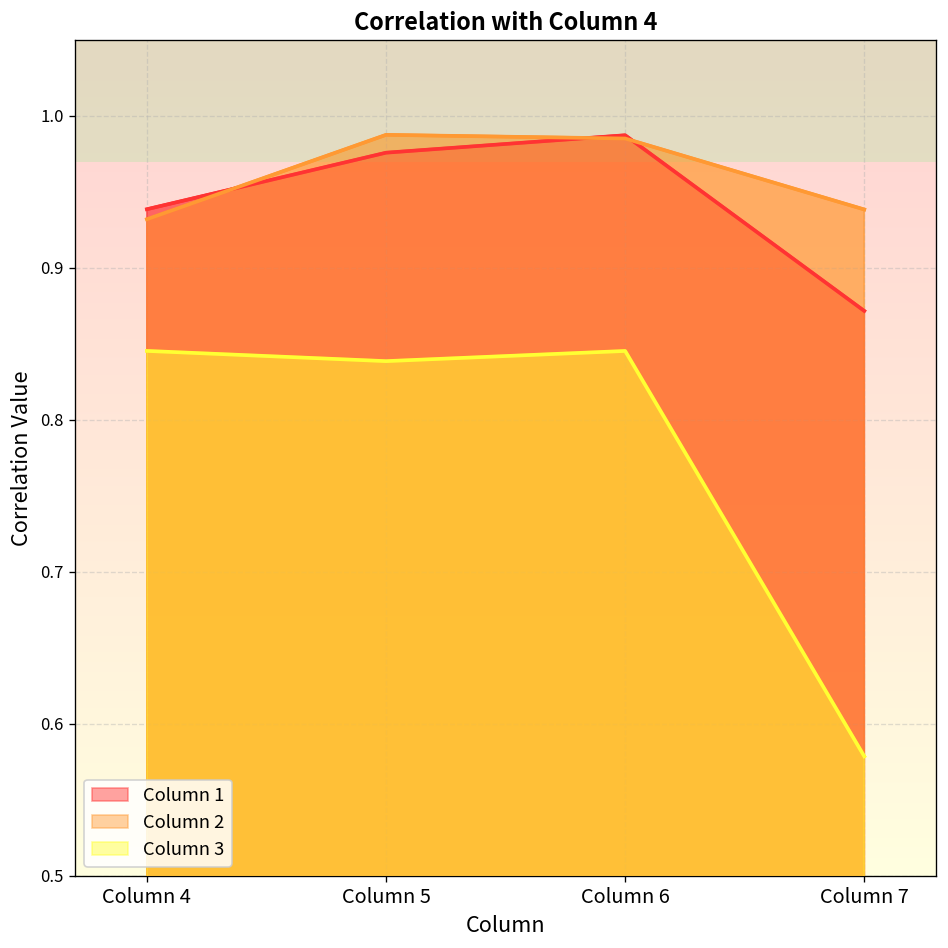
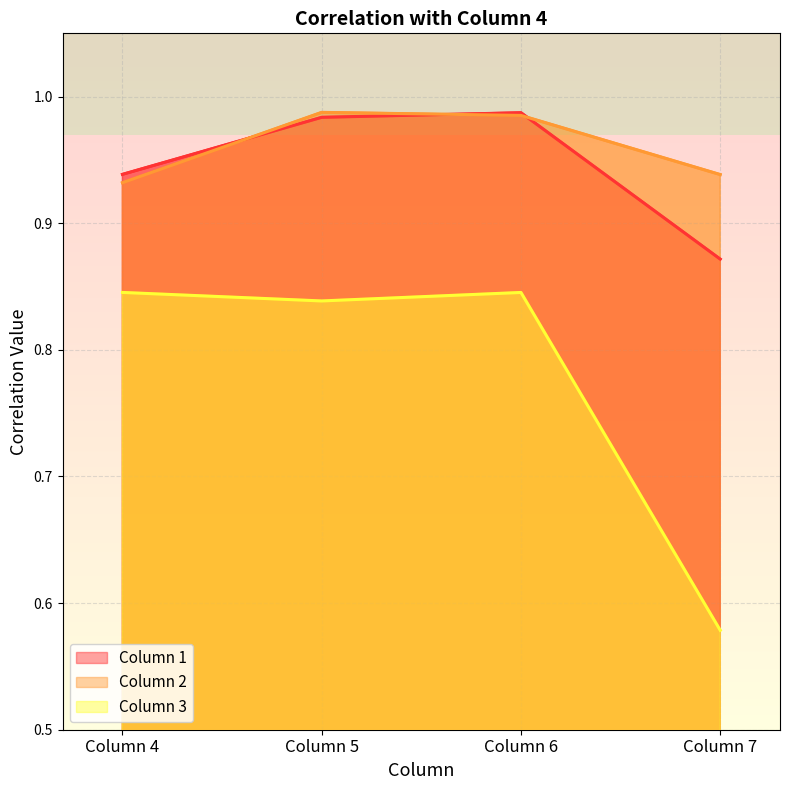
Column 1, Column 5: 0.976 -> 0.984
